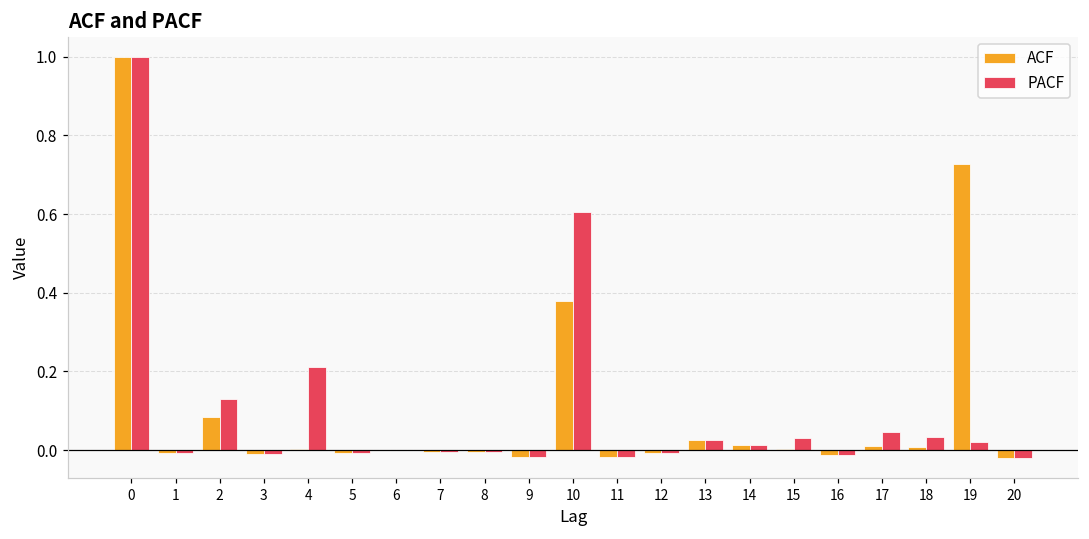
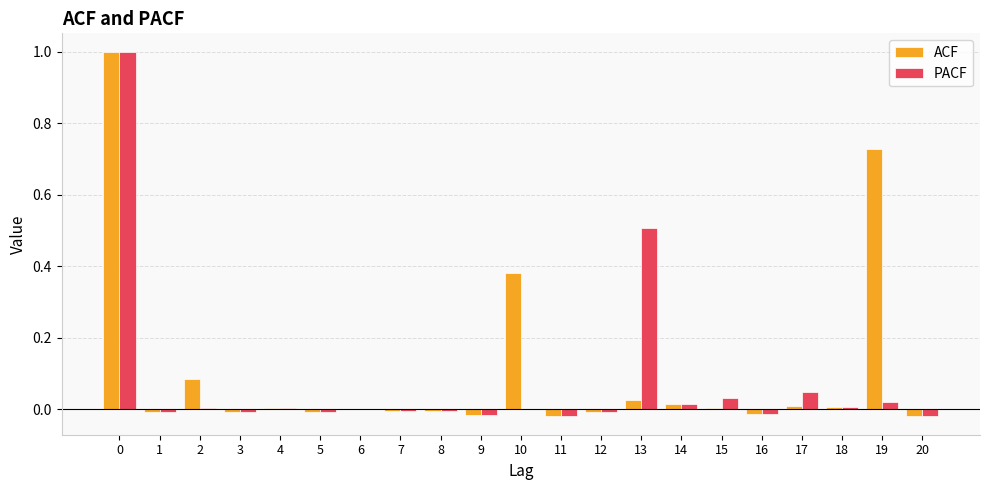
PACF, 2: 0.13 -> 0.00
PACF, 4: 0.21 -> 0.00
PACF, 10: 0.60 -> 0.00
PACF, 13: 0.02 -> 0.51
PACF, 18: 0.03 -> 0.01
